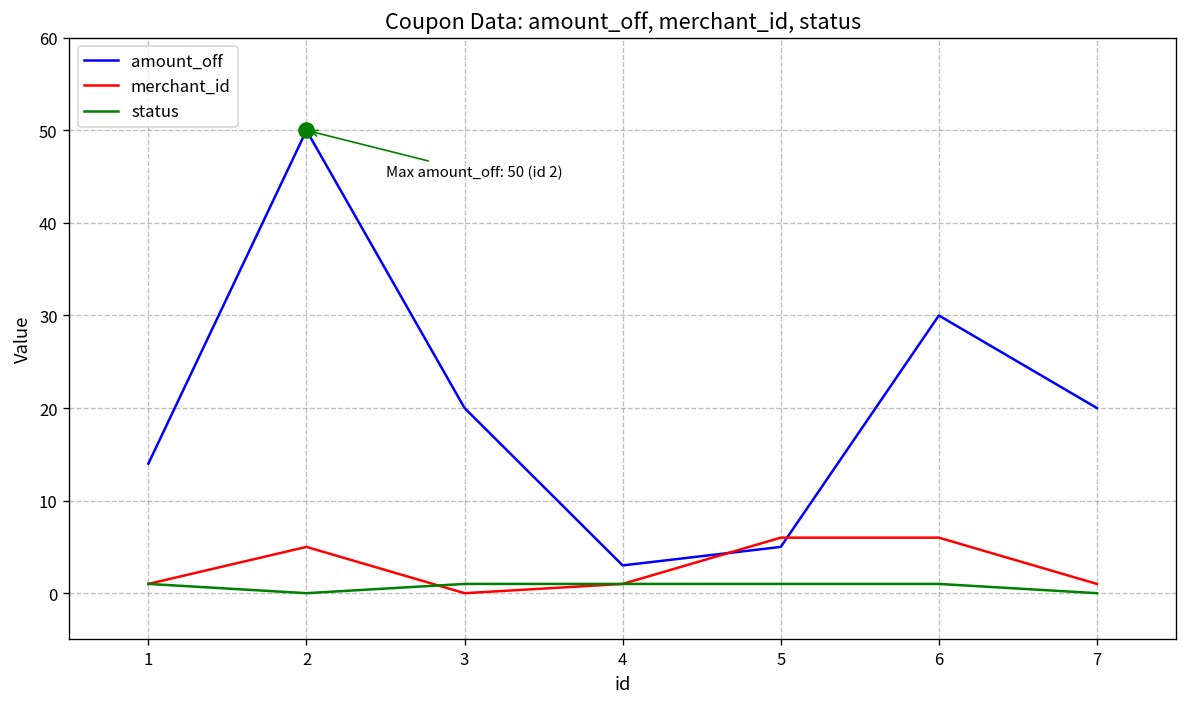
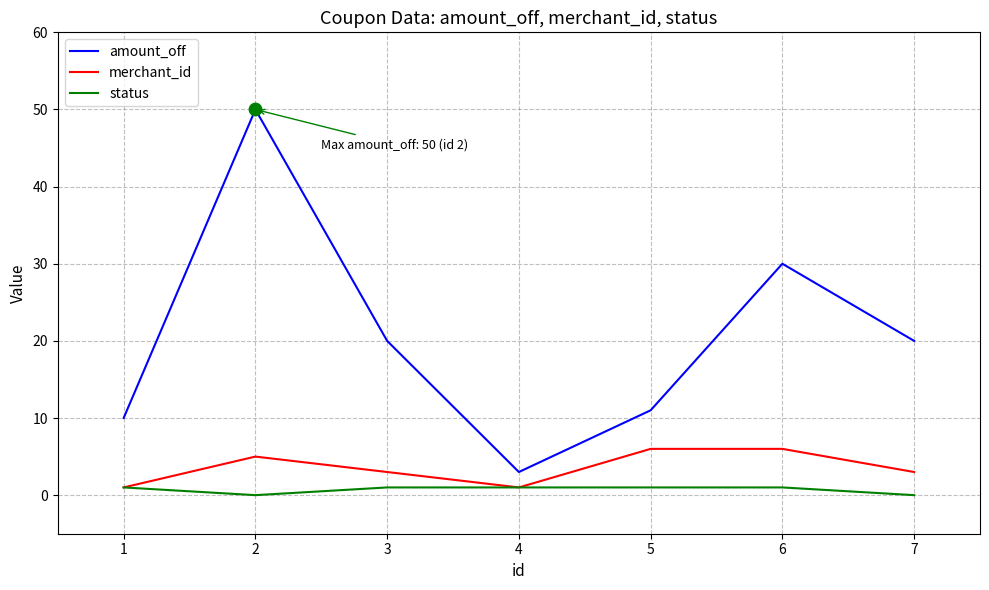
amount_off, 1: 14 -> 10
merchant_id, 3: 0 -> 3
amount_off, 5: 5 -> 11
merchant_id, 7: 1 -> 3
